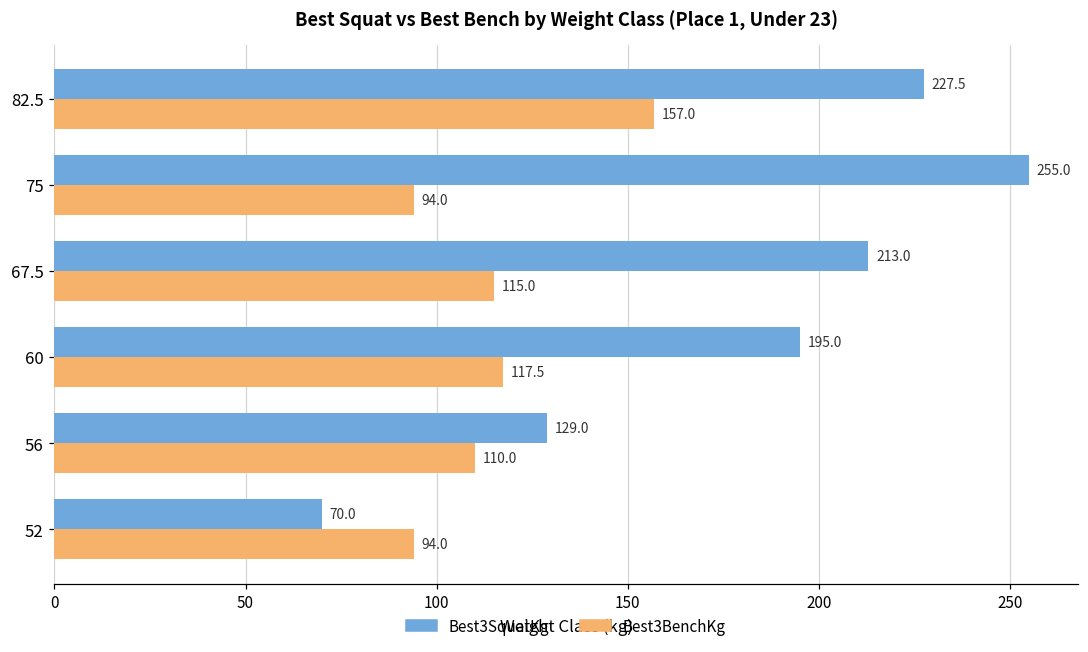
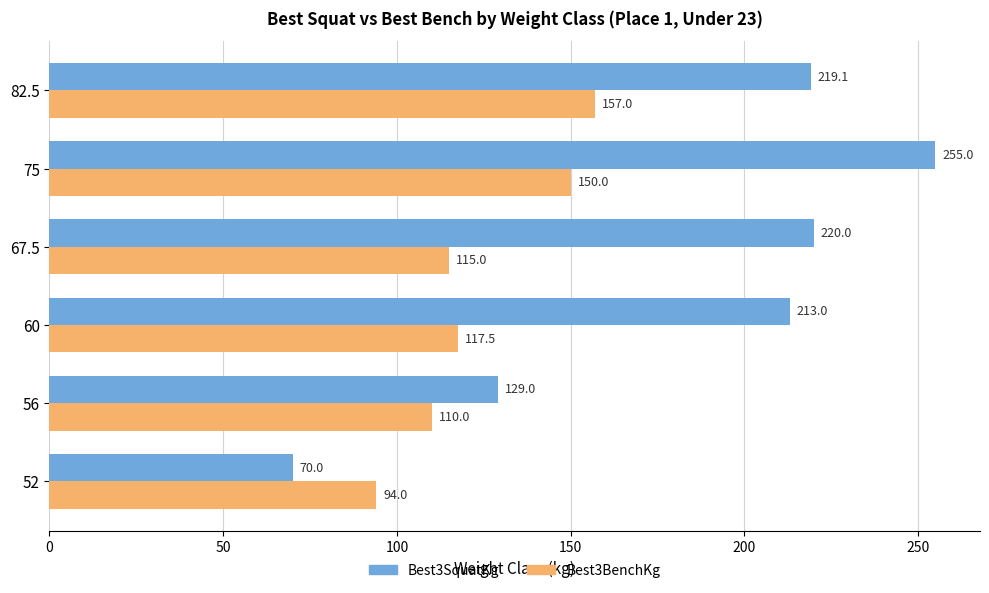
Best3SquatKg, 82.5: 227.5 -> 219.1
Best3BenchKg, 75: 94.0 -> 150.0
Best3SquatKg, 67.5: 213.0 -> 220.0
Best3SquatKg, 60: 195.0 -> 213.0
